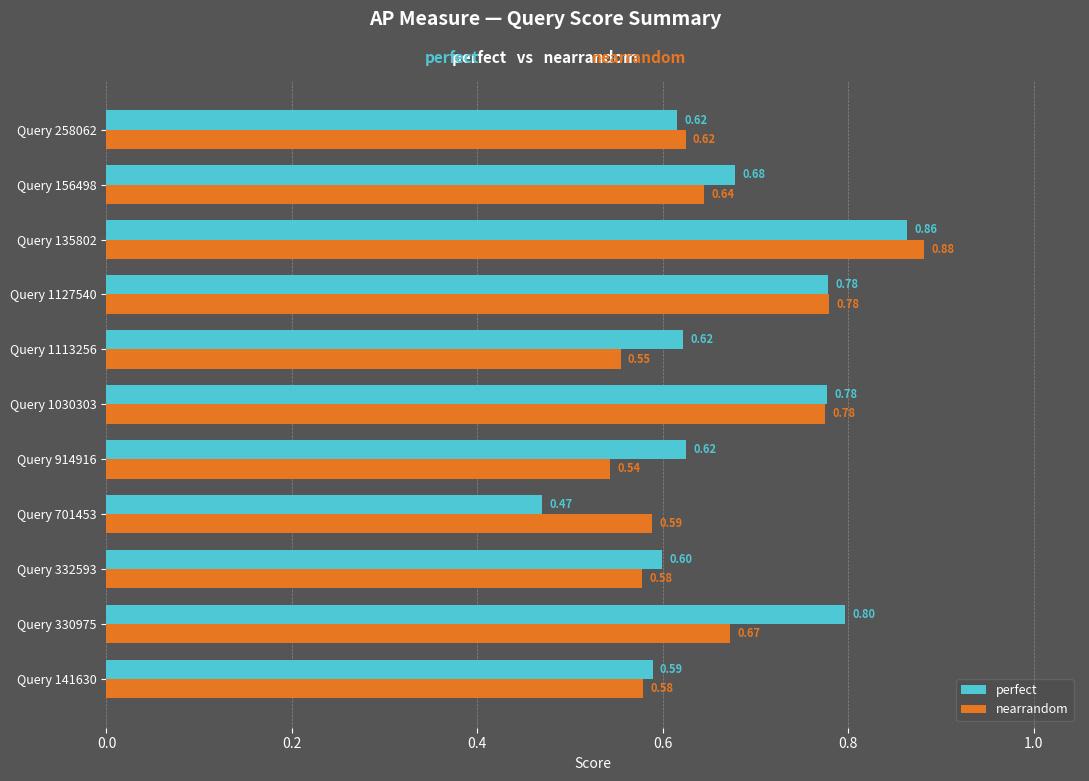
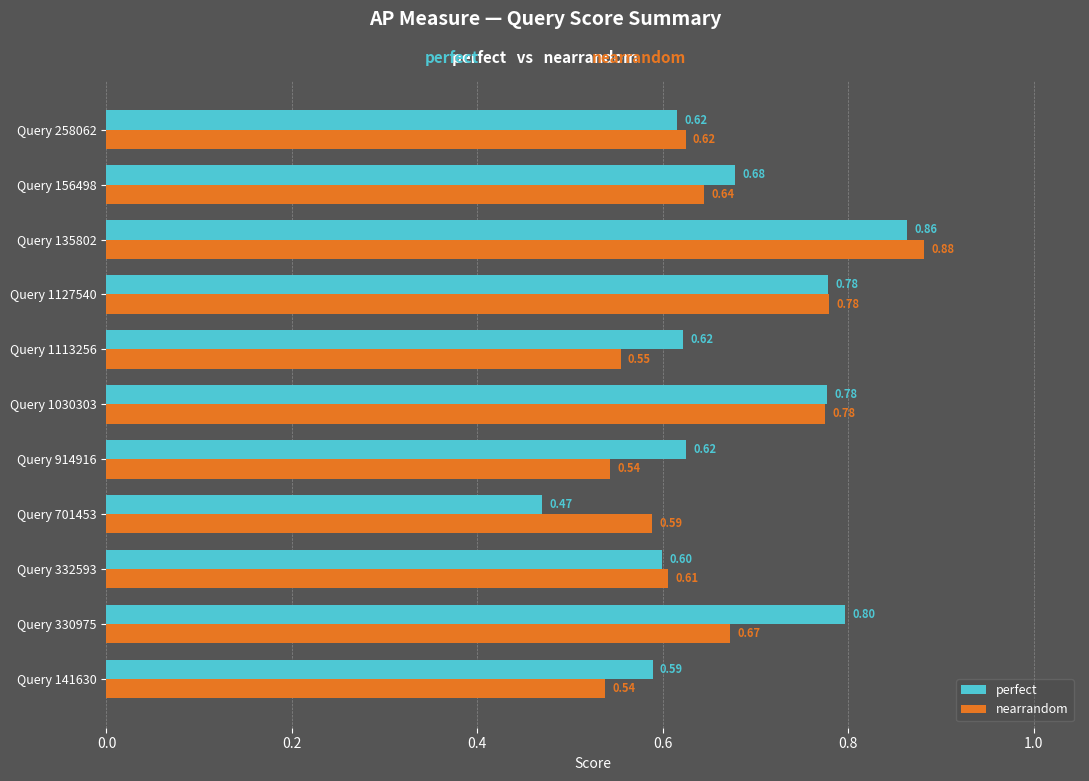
nearrandom, Query 332593: 0.58 -> 0.61
nearrandom, Query 141630: 0.58 -> 0.54
